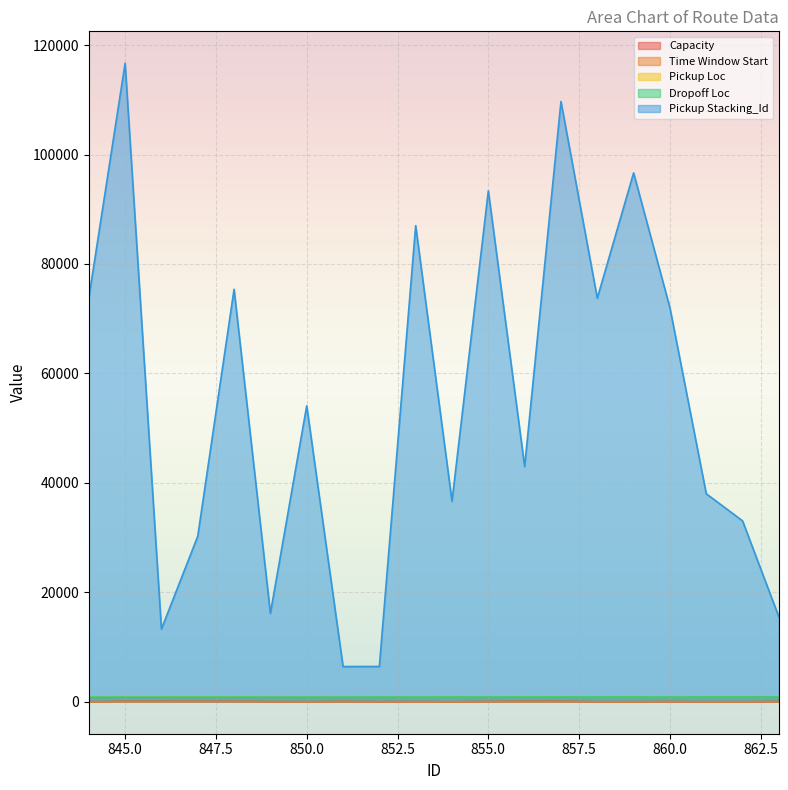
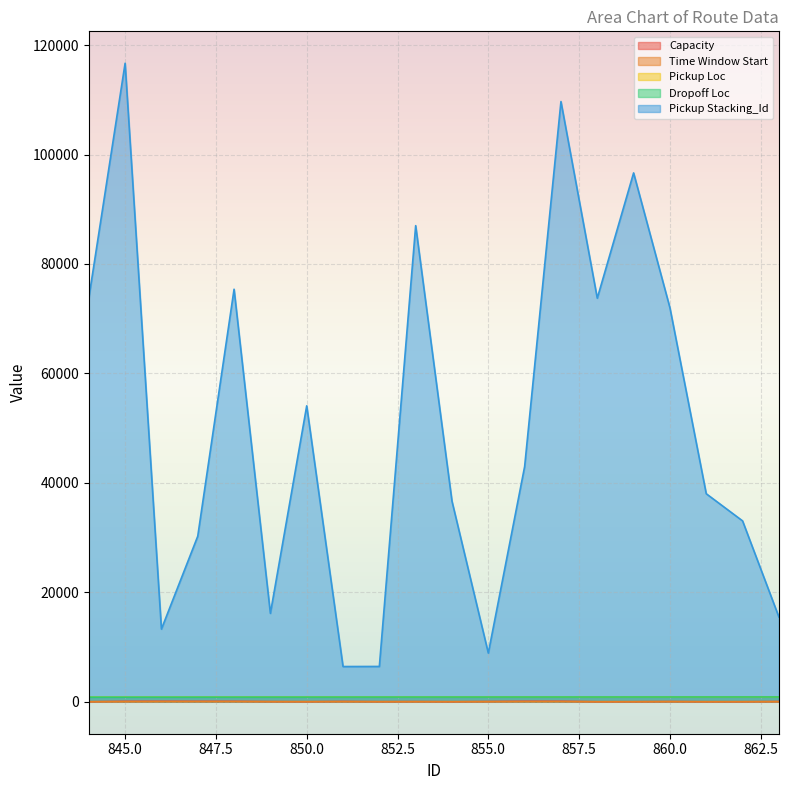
Pickup Stacking_Id, 855.0: 93000 -> 9000
